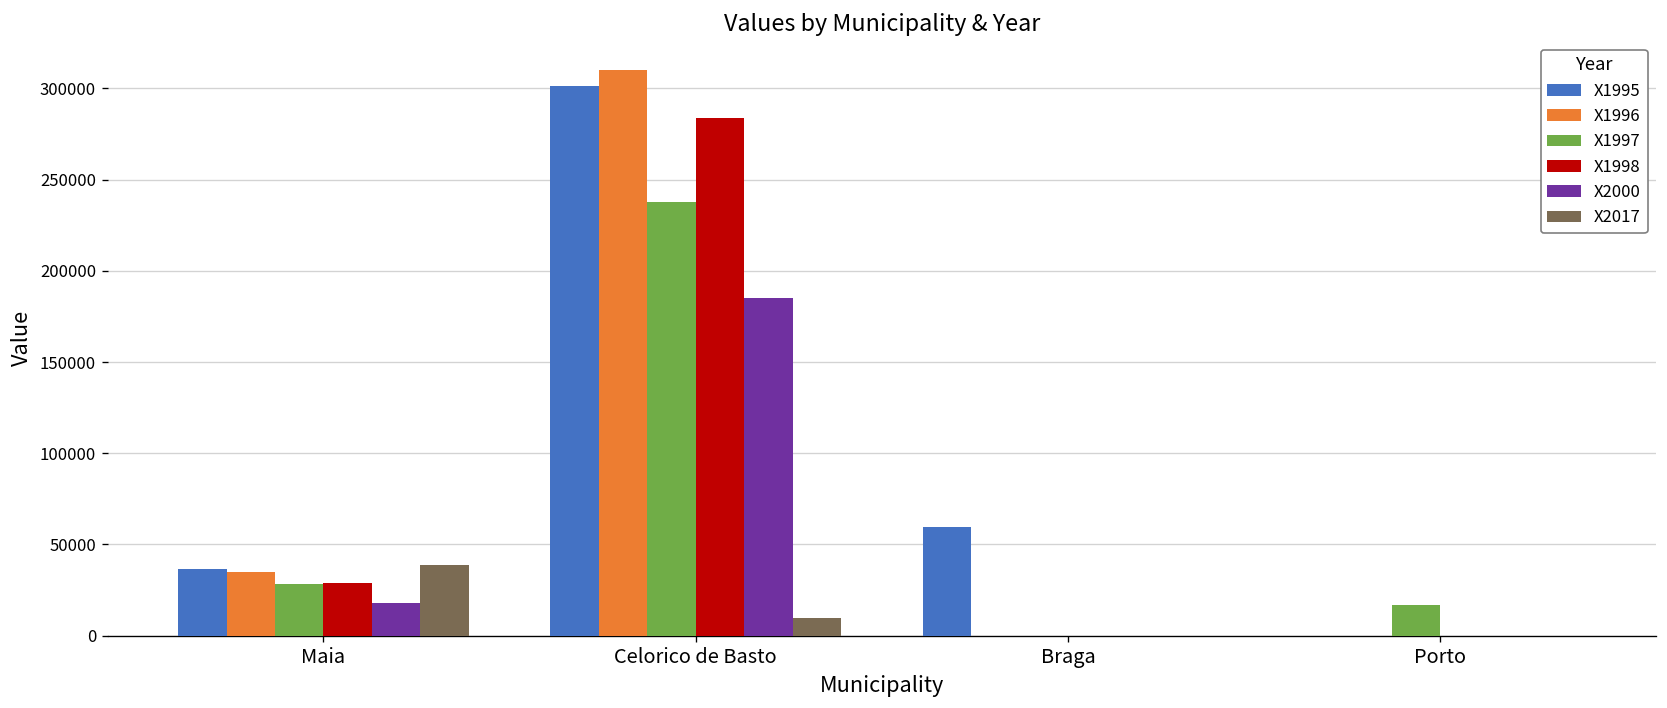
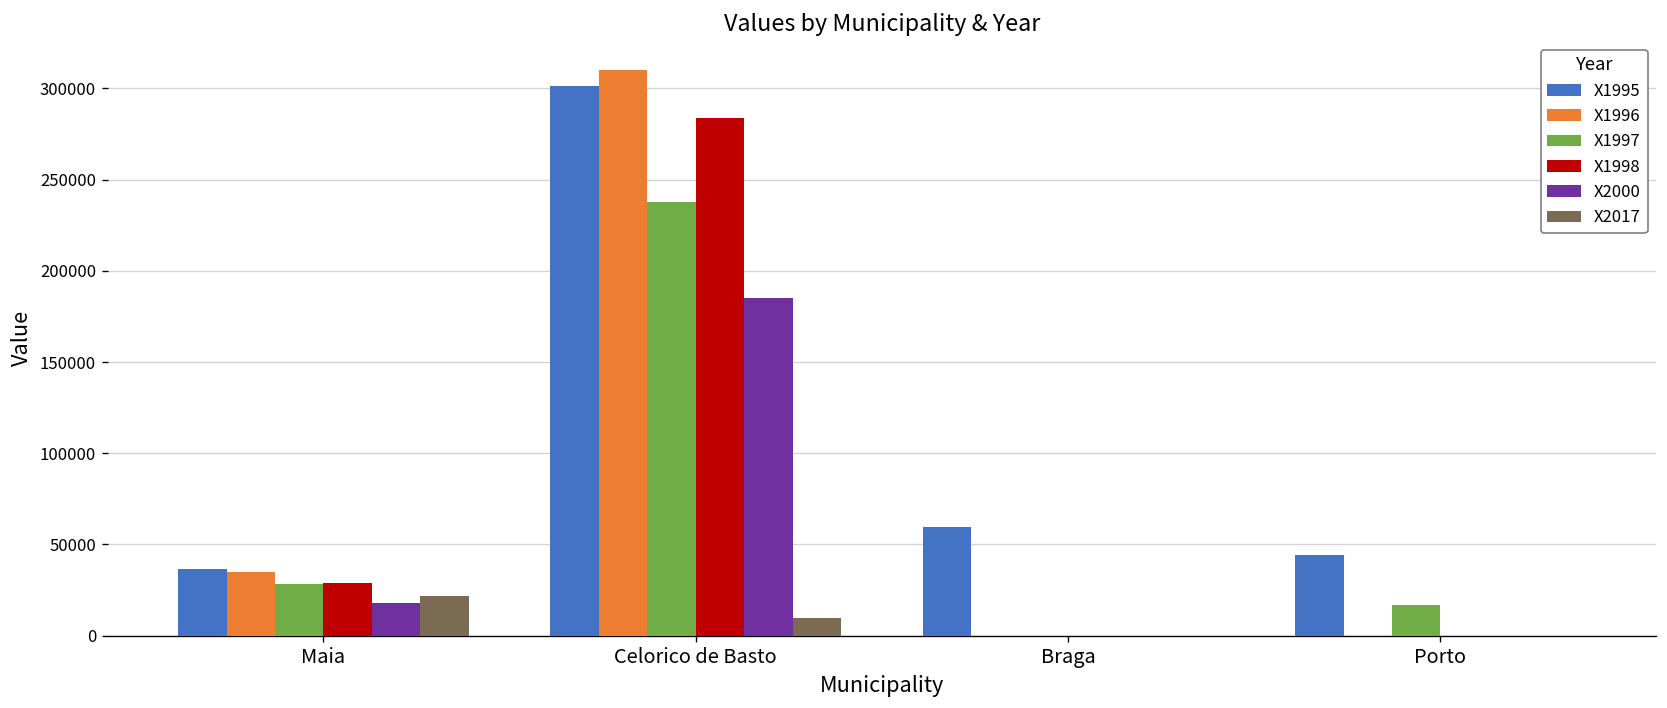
X2017, Maia: 39000 -> 22000
X1995, Porto: 0 -> 44000
